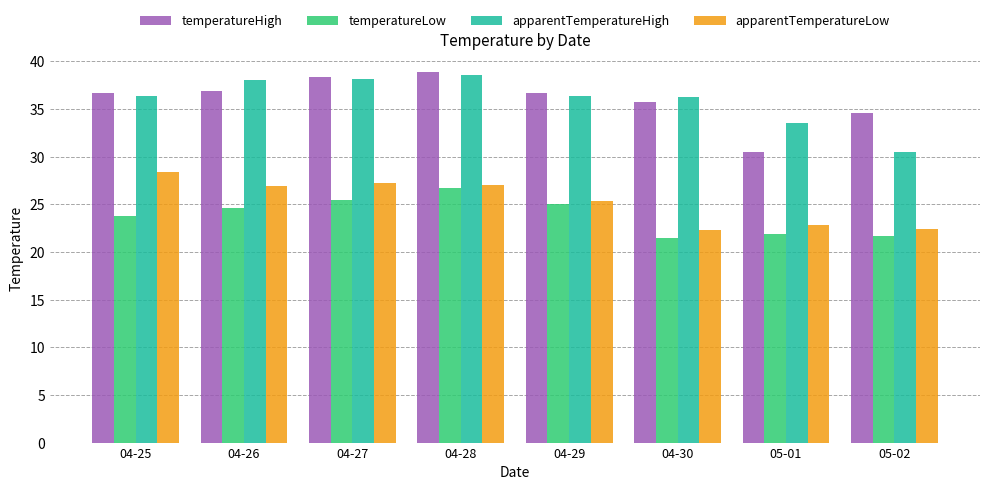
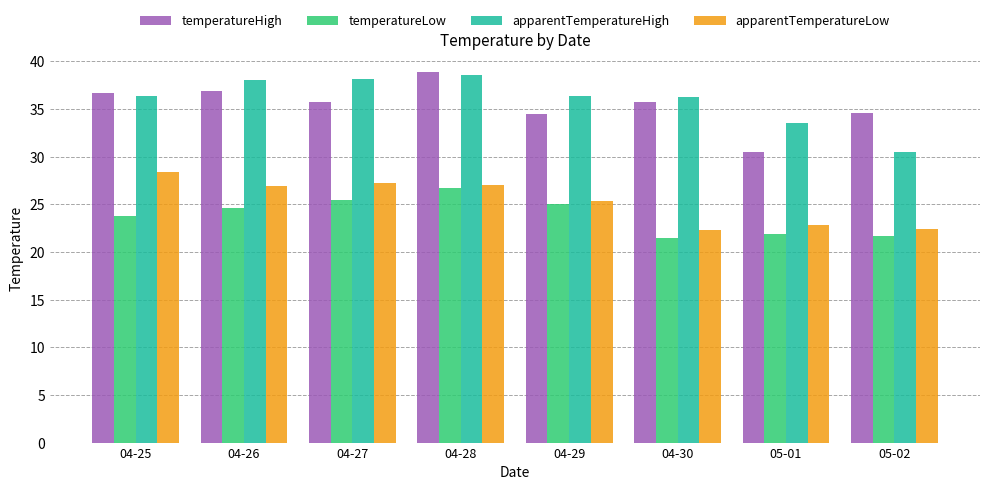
temperatureHigh, 04-27: 38 -> 36
temperatureHigh, 04-29: 37 -> 34
